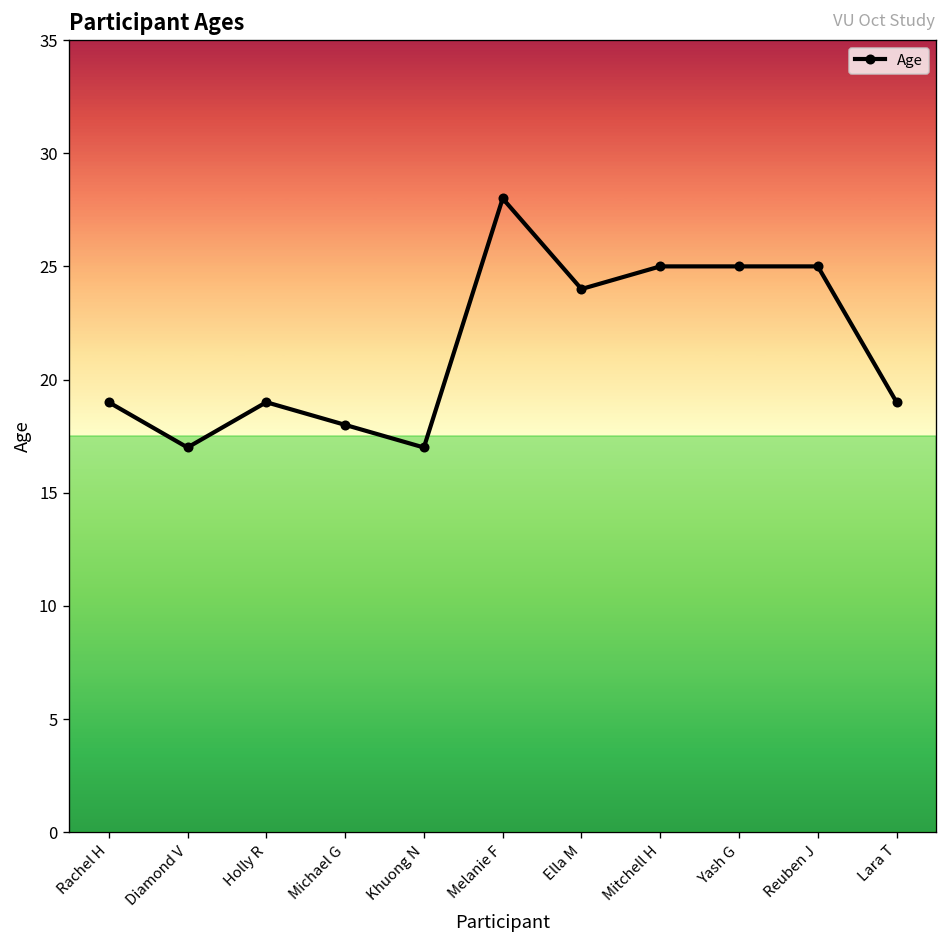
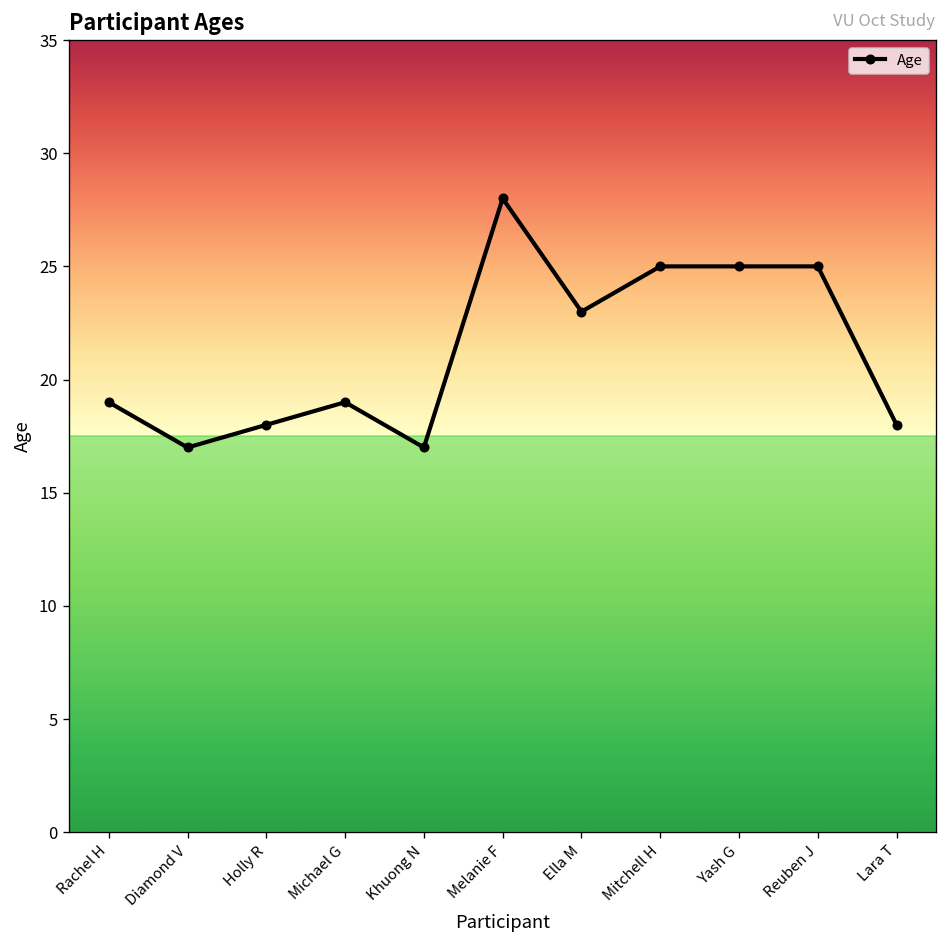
Holly R: 19 -> 18
Michael G: 18 -> 19
Ella M: 24 -> 23
Lara T: 19 -> 18
